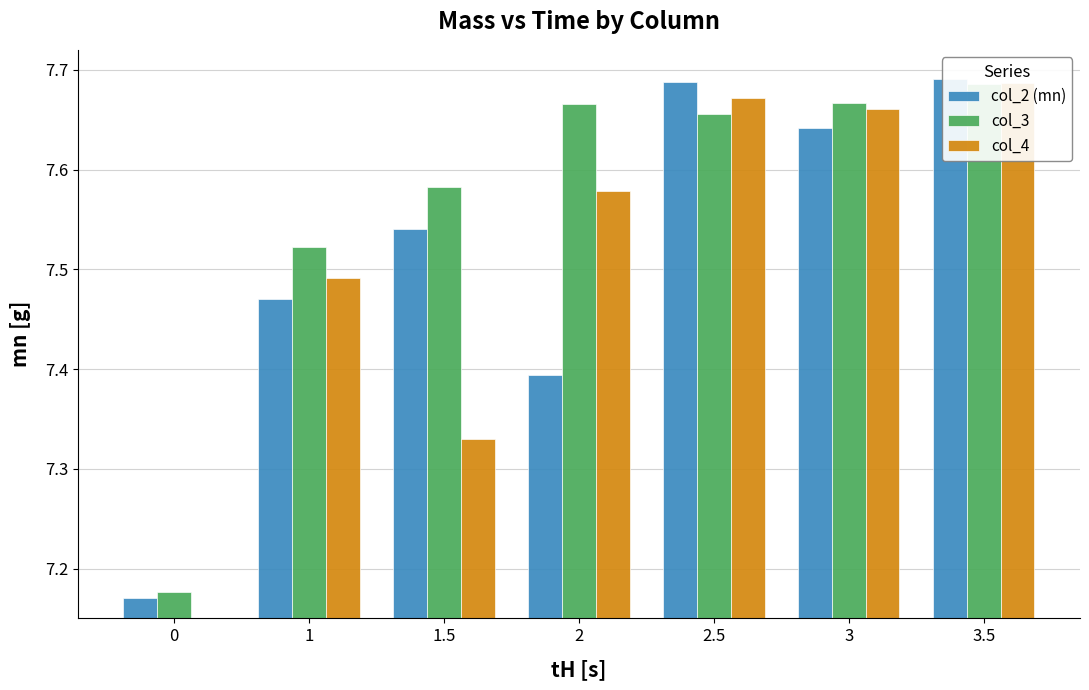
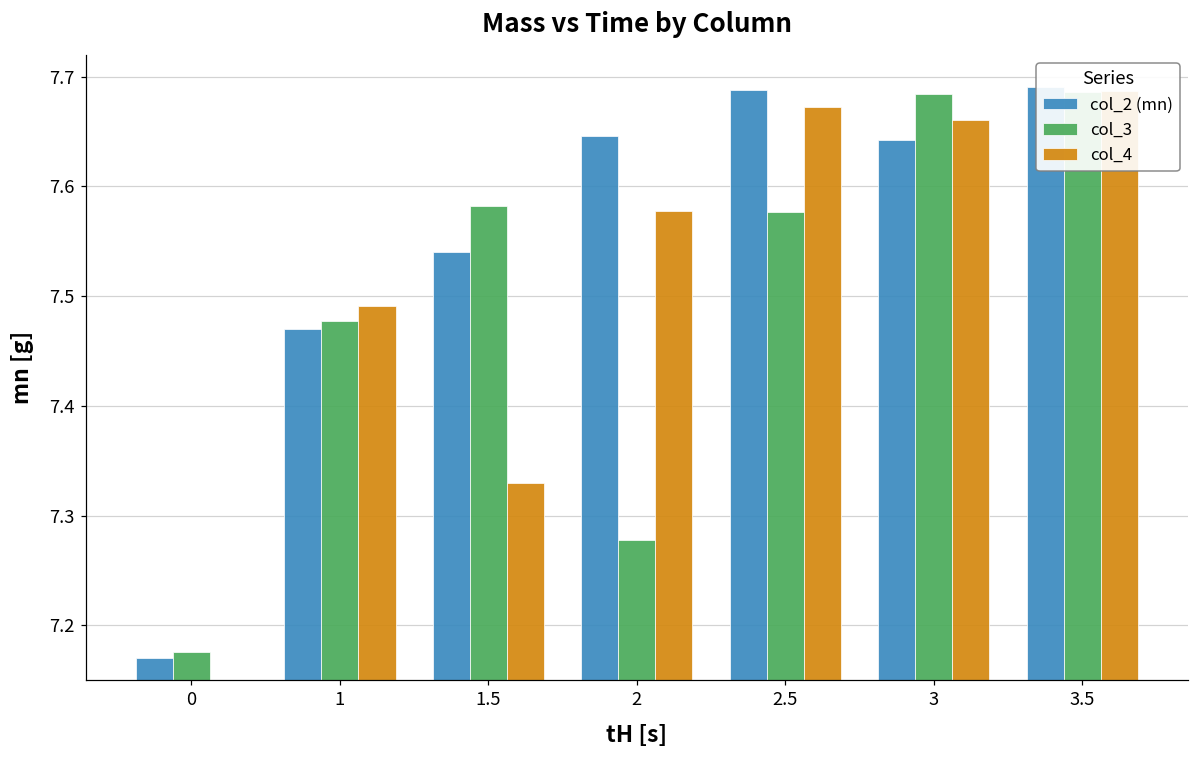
col_3, 1: 7.52 -> 7.48
col_2 (mn), 2: 7.39 -> 7.65
col_3, 2: 7.67 -> 7.28
col_3, 2.5: 7.66 -> 7.58
col_3, 3: 7.67 -> 7.68
